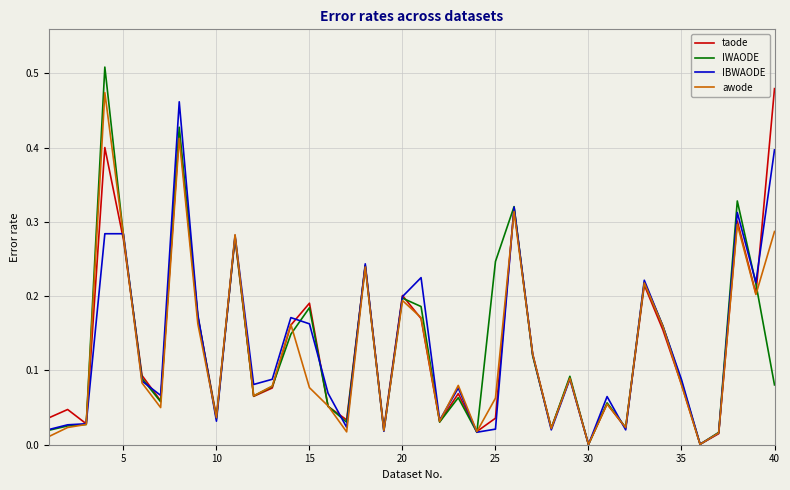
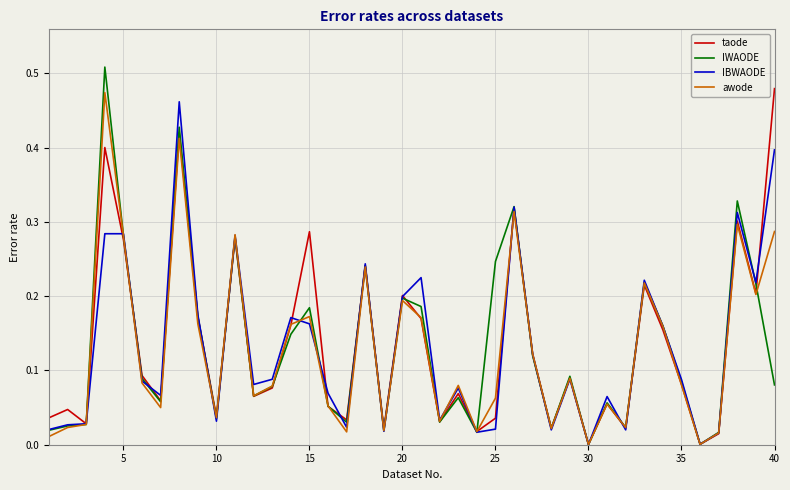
taode, 15: 0.19 -> 0.29
awode, 15: 0.08 -> 0.17
